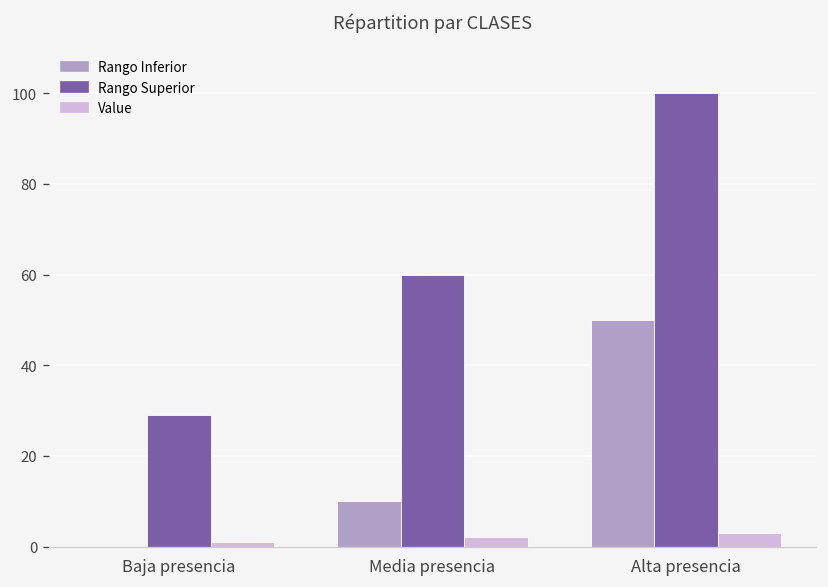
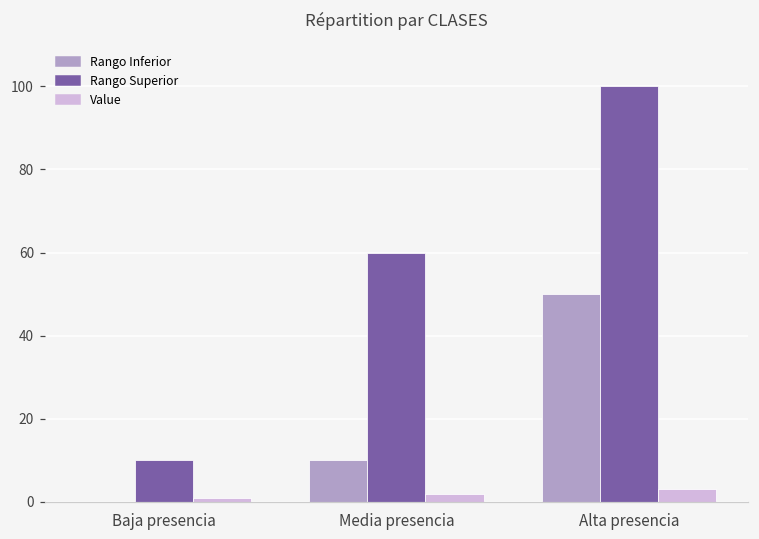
Rango Superior, Baja presencia: 29 -> 10
